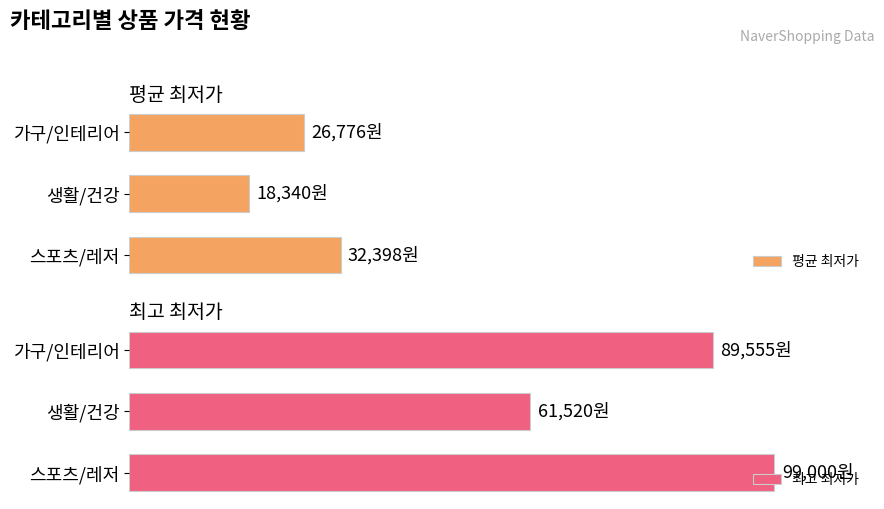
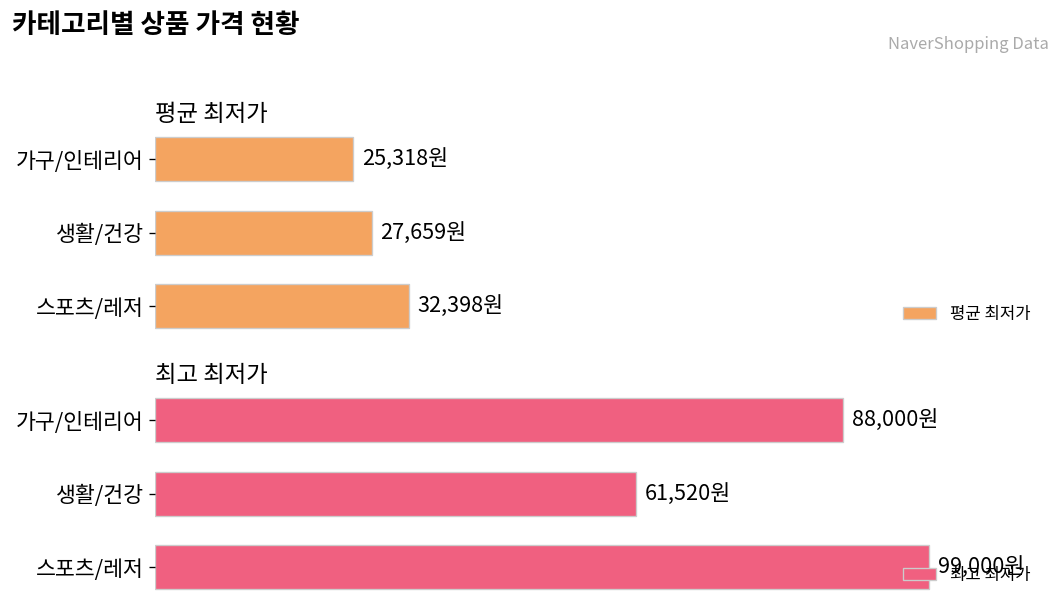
평균 최저가, 가구/인테리어: 26,776원 -> 25,318원
평균 최저가, 생활/건강: 18,340원 -> 27,659원
최고 최저가, 가구/인테리어: 89,555원 -> 88,000원
